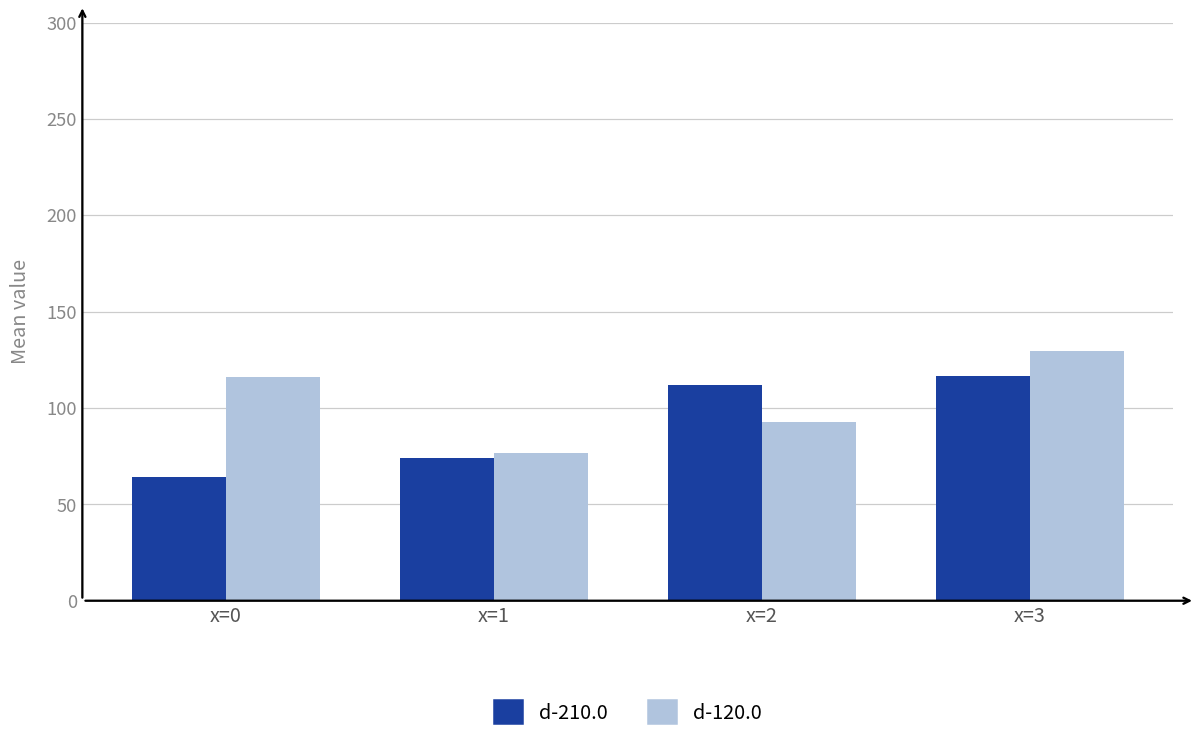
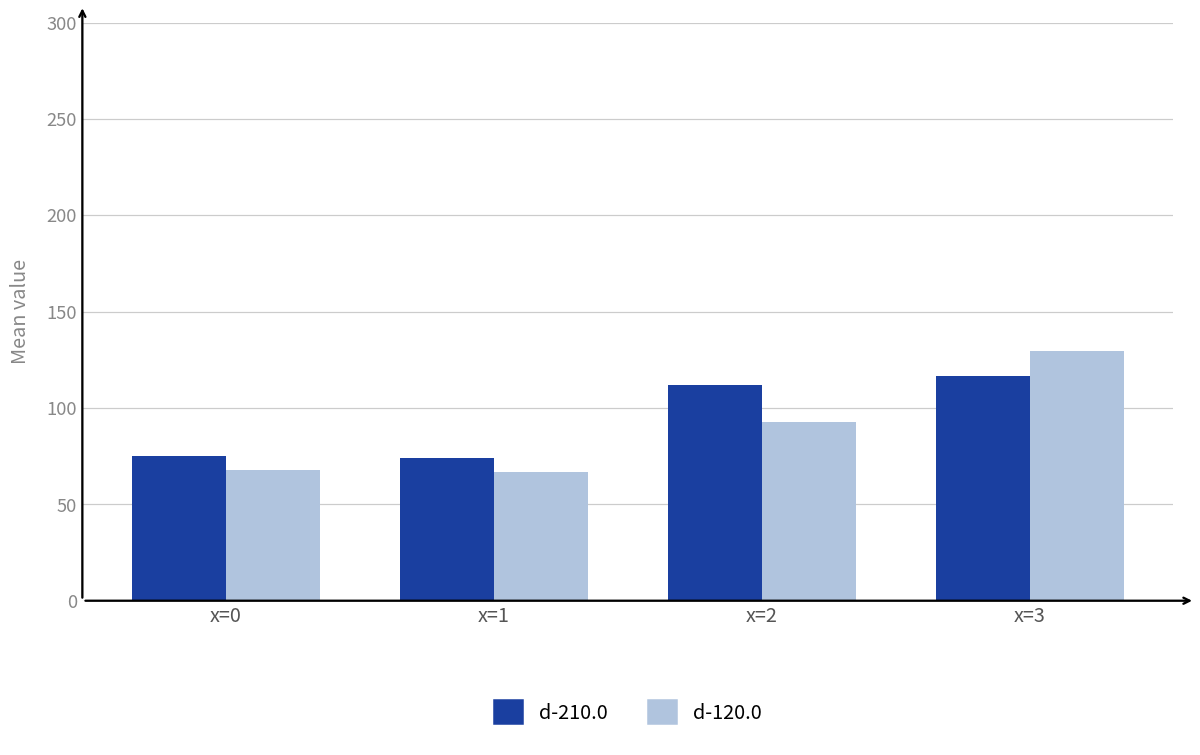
d-210.0, x=0: 64 -> 75
d-120.0, x=0: 116 -> 68
d-120.0, x=1: 77 -> 67
